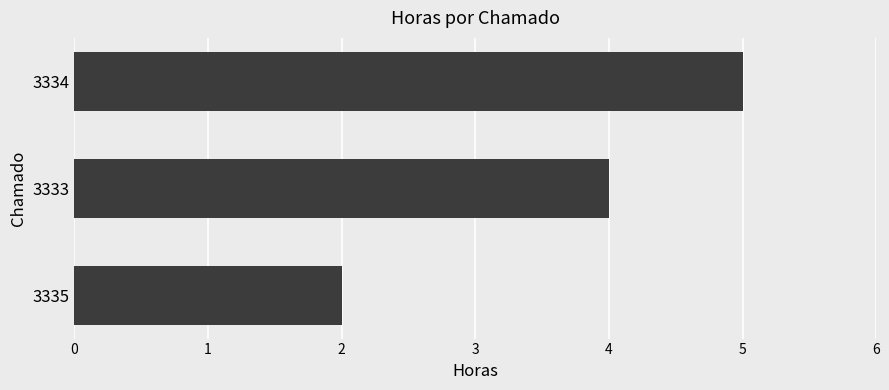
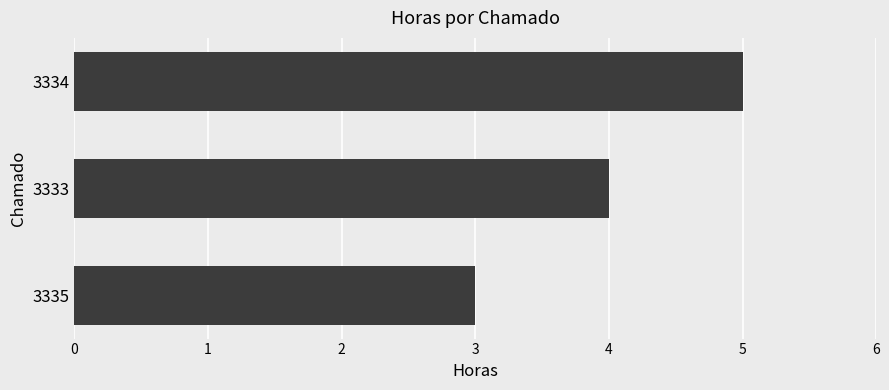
3335: 2 -> 3
